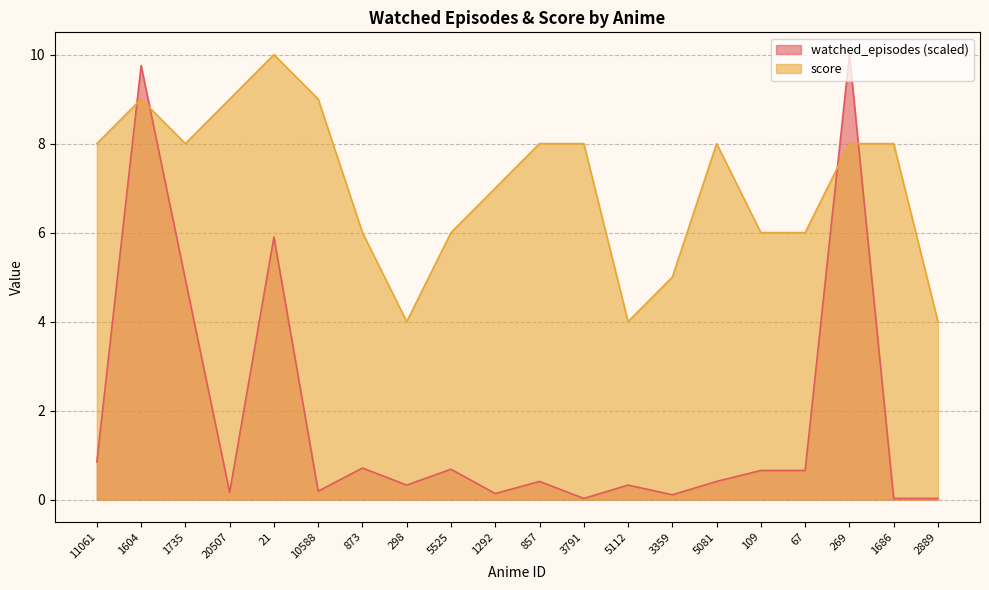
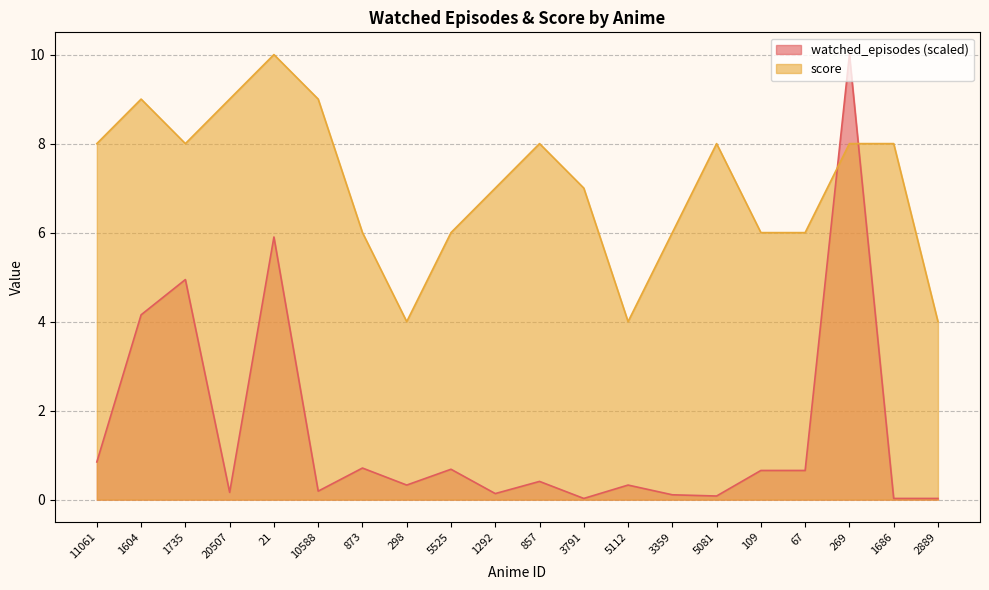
watched_episodes (scaled), 1604: 9.8 -> 4.2
score, 3791: 8 -> 7
score, 3359: 5 -> 6
watched_episodes (scaled), 5081: 0.4 -> 0.1
